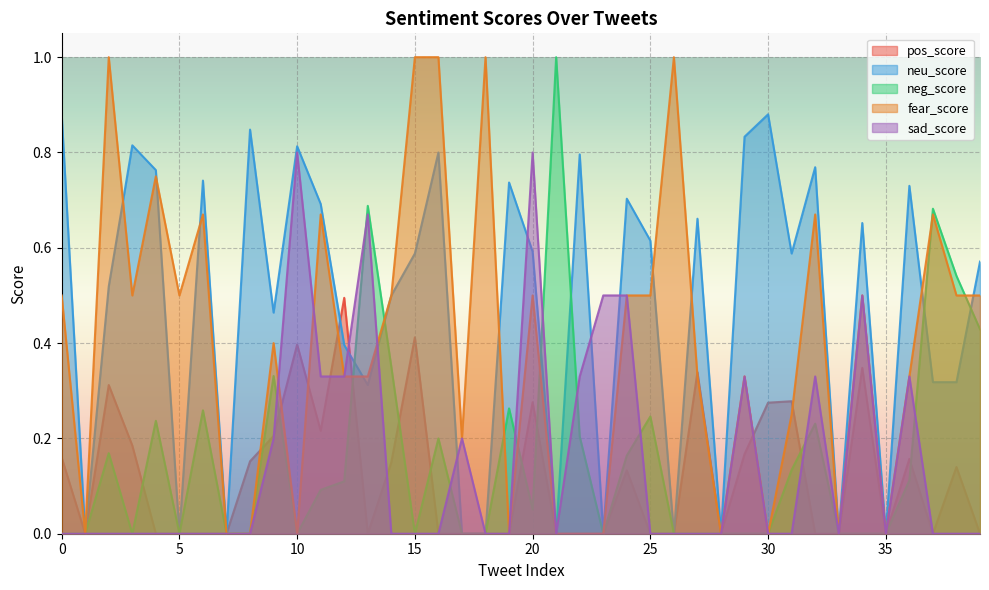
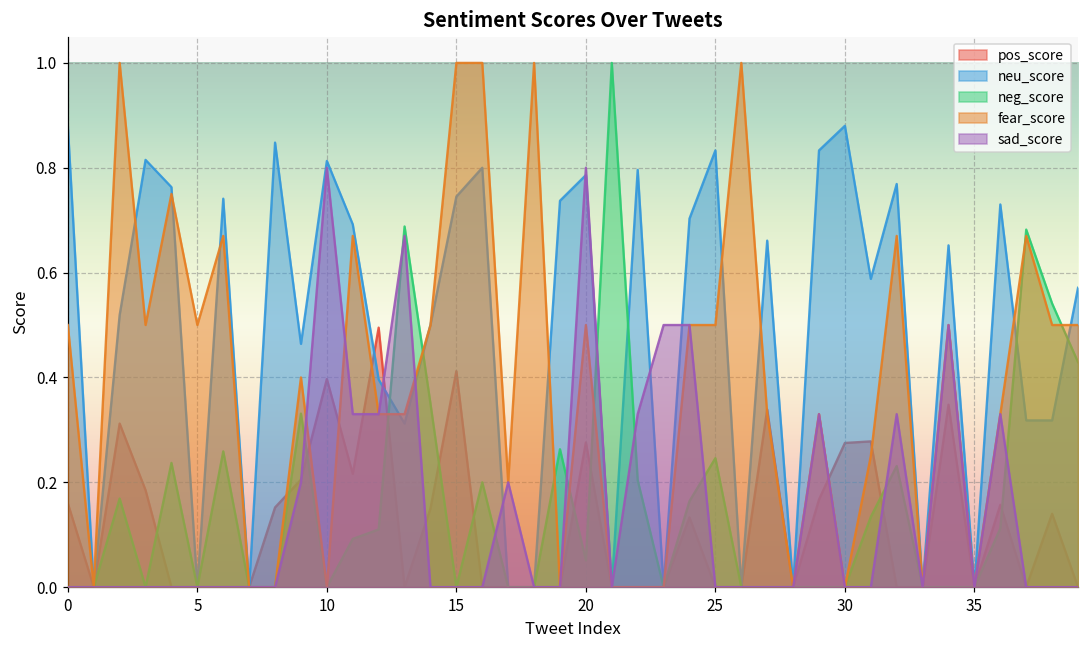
neu_score, 15: 0.59 -> 0.75
neu_score, 20: 0.59 -> 0.79
neu_score, 25: 0.62 -> 0.83
